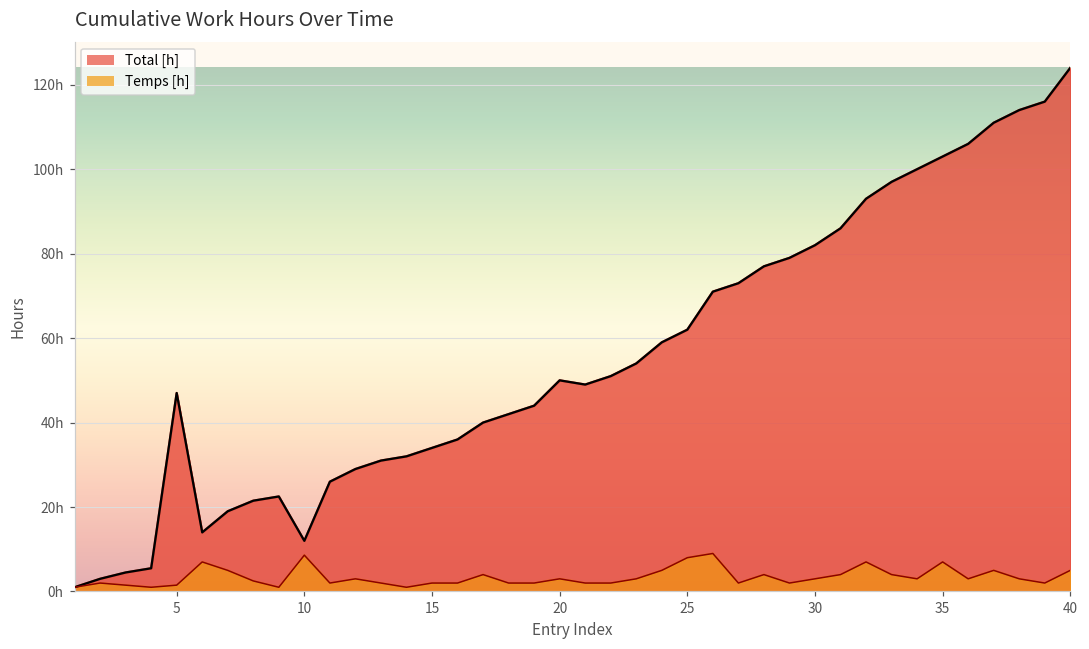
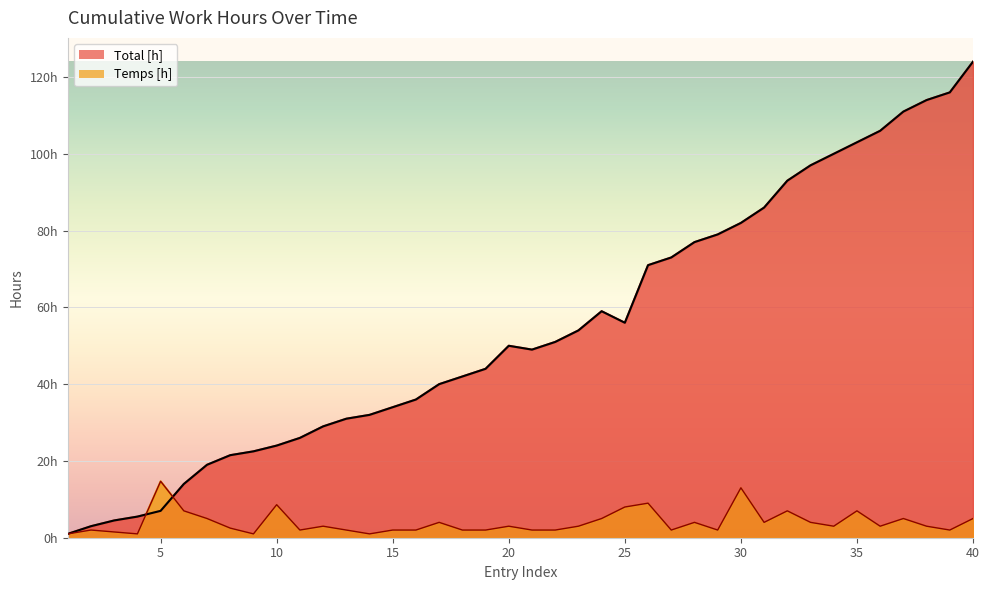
Total [h], 5: 47h -> 7h
Temps [h], 5: 2h -> 15h
Total [h], 10: 12h -> 24h
Total [h], 25: 62h -> 56h
Temps [h], 30: 3h -> 13h
